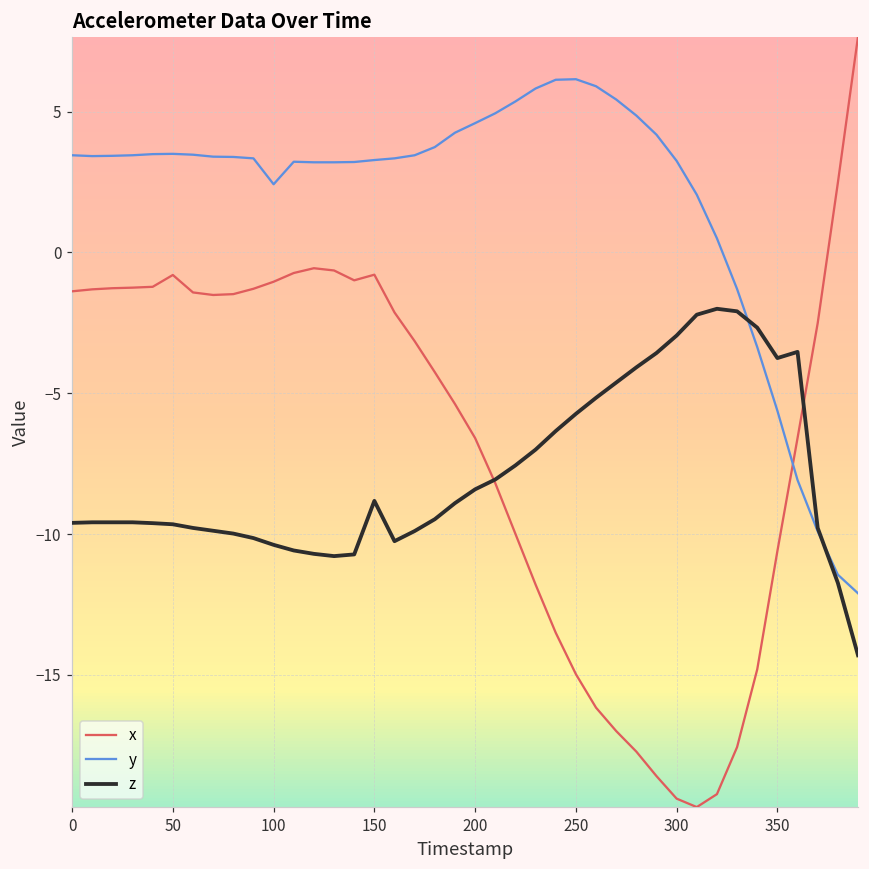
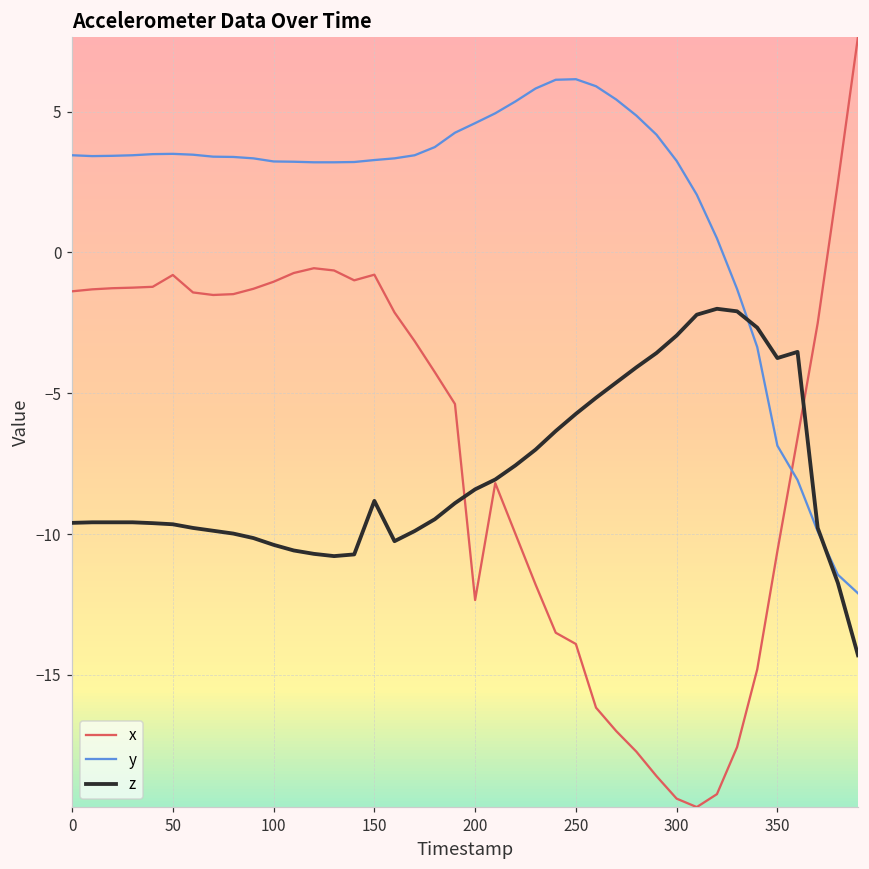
y, 100: 2.4 -> 3.2
x, 200: -6.6 -> -12.3
x, 250: -15.0 -> -13.9
y, 350: -5.6 -> -6.9
